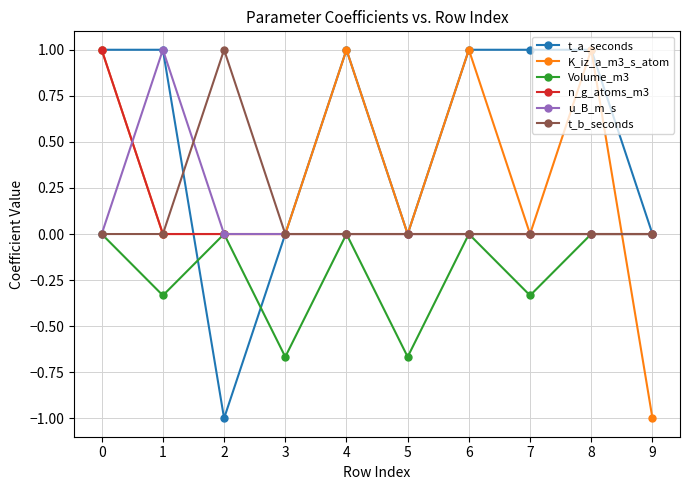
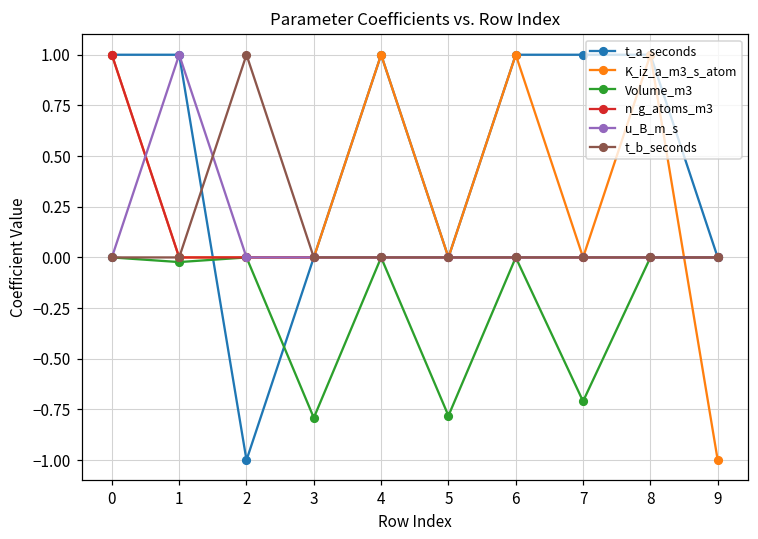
Volume_m3, 1: -0.33 -> -0.02
Volume_m3, 3: -0.67 -> -0.79
Volume_m3, 5: -0.67 -> -0.78
Volume_m3, 7: -0.33 -> -0.71
